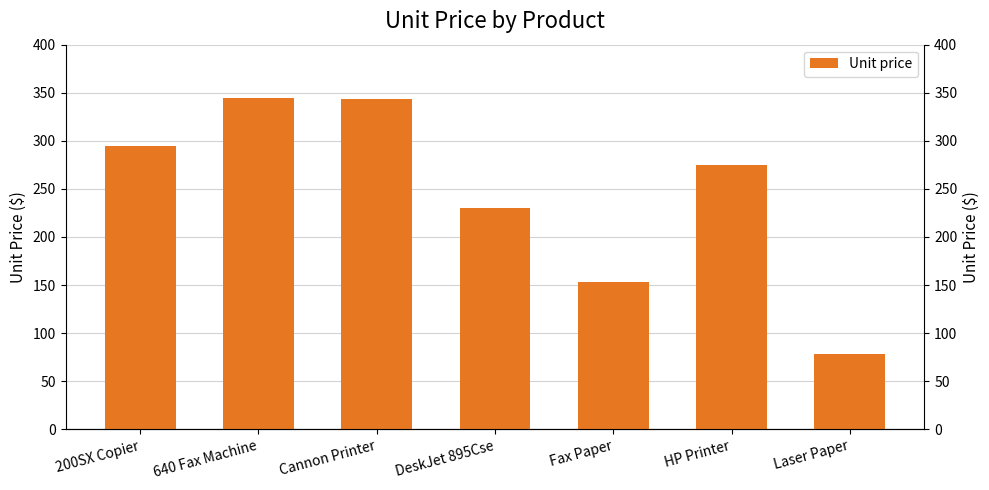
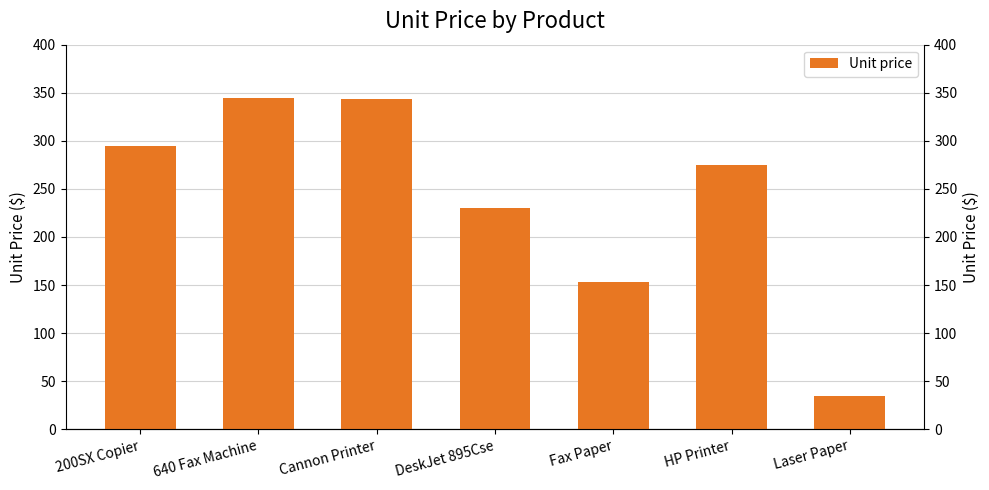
Laser Paper: 80 -> 40
